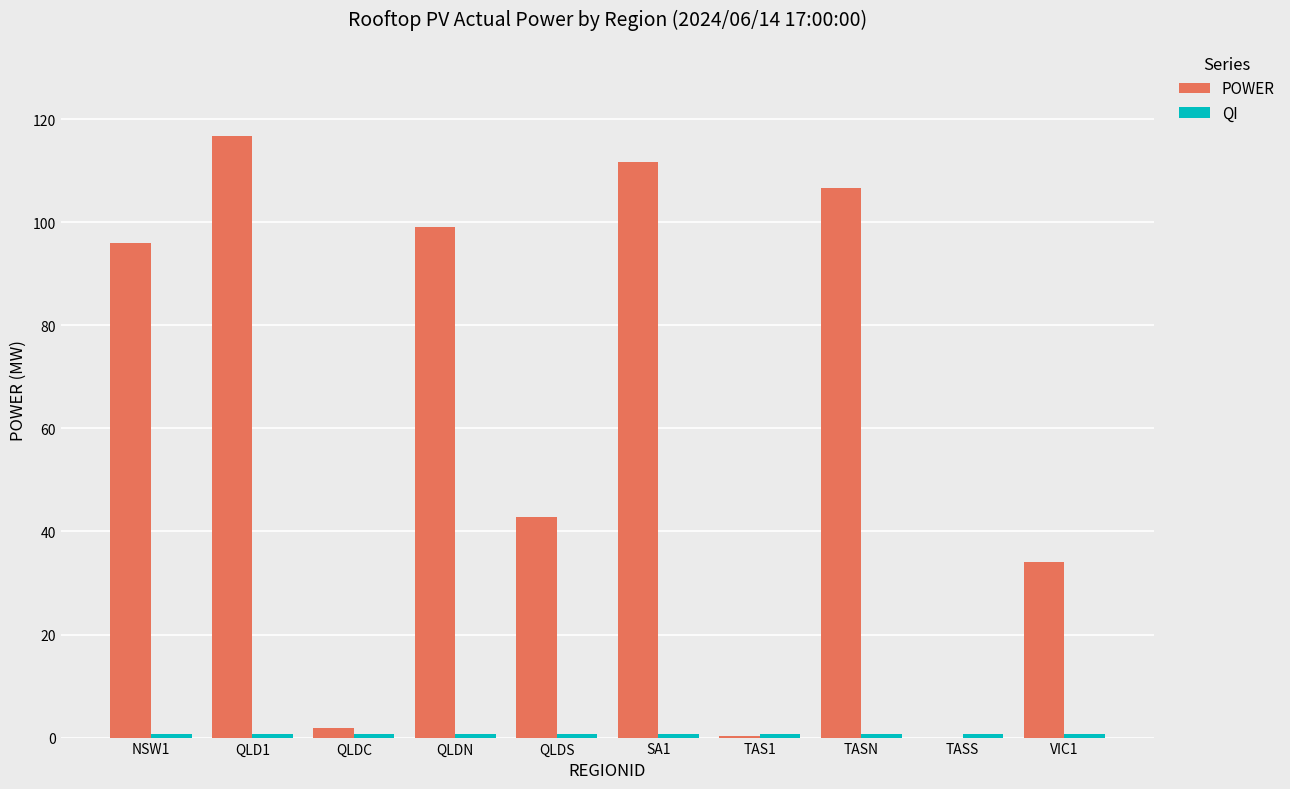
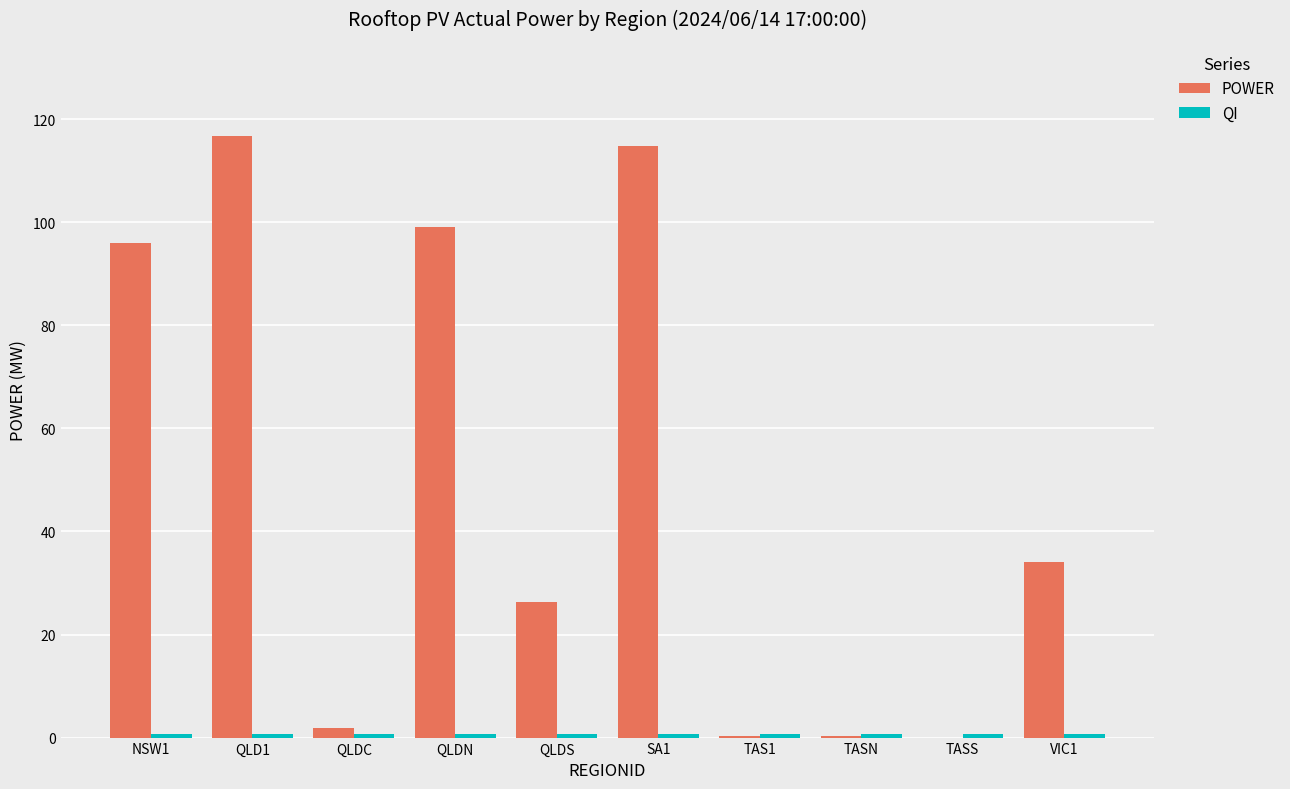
POWER, QLDS: 43 -> 26
POWER, SA1: 112 -> 115
POWER, TASN: 107 -> 0
